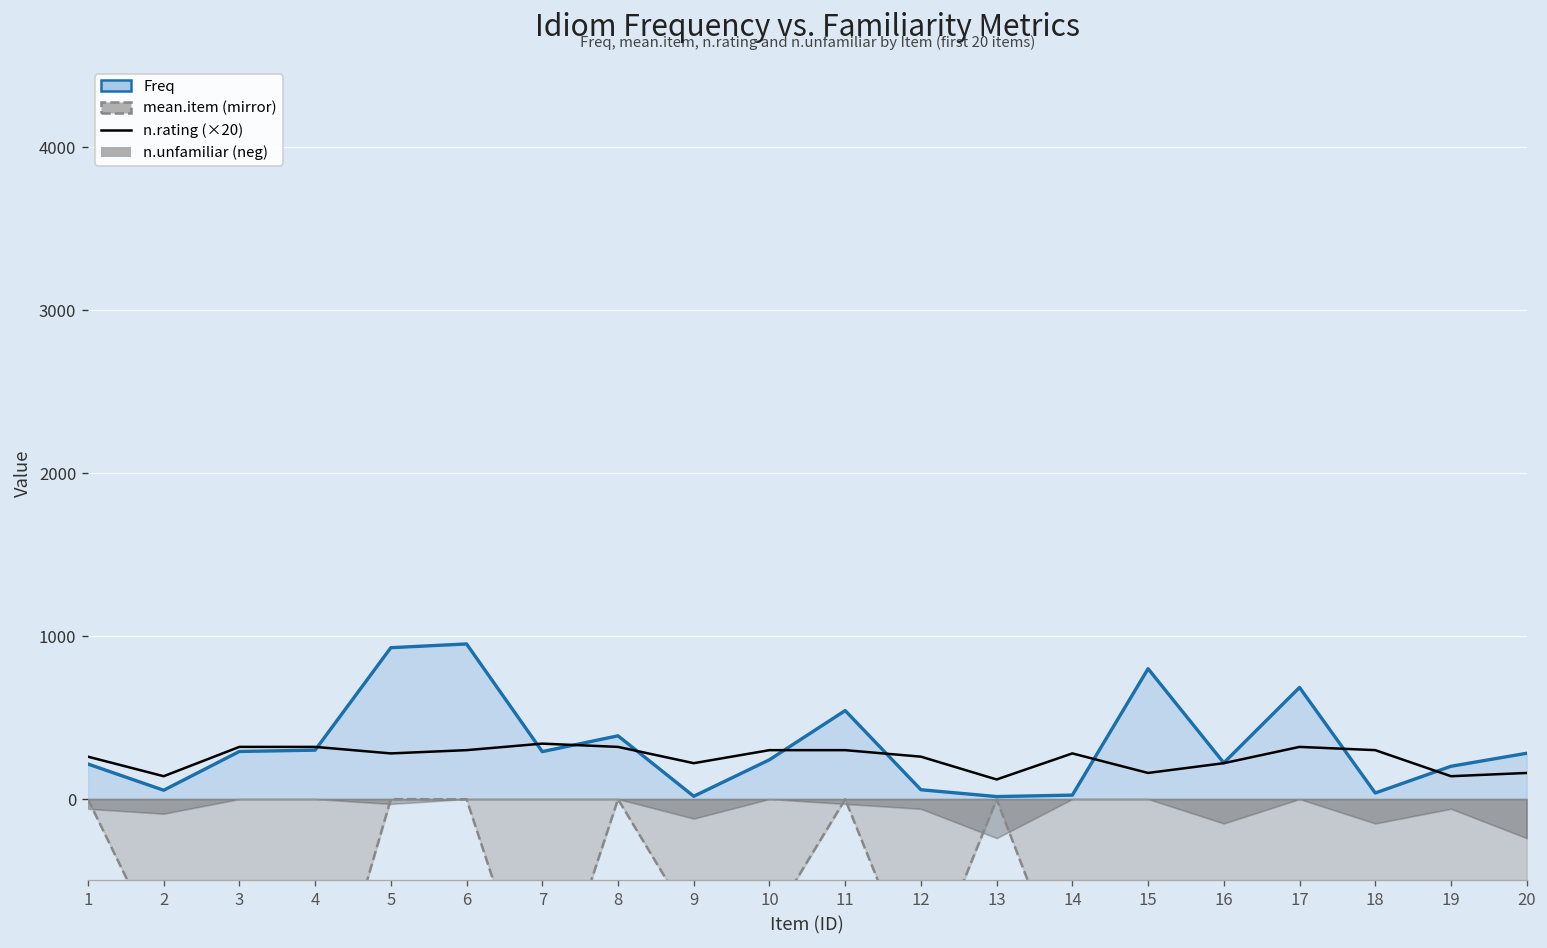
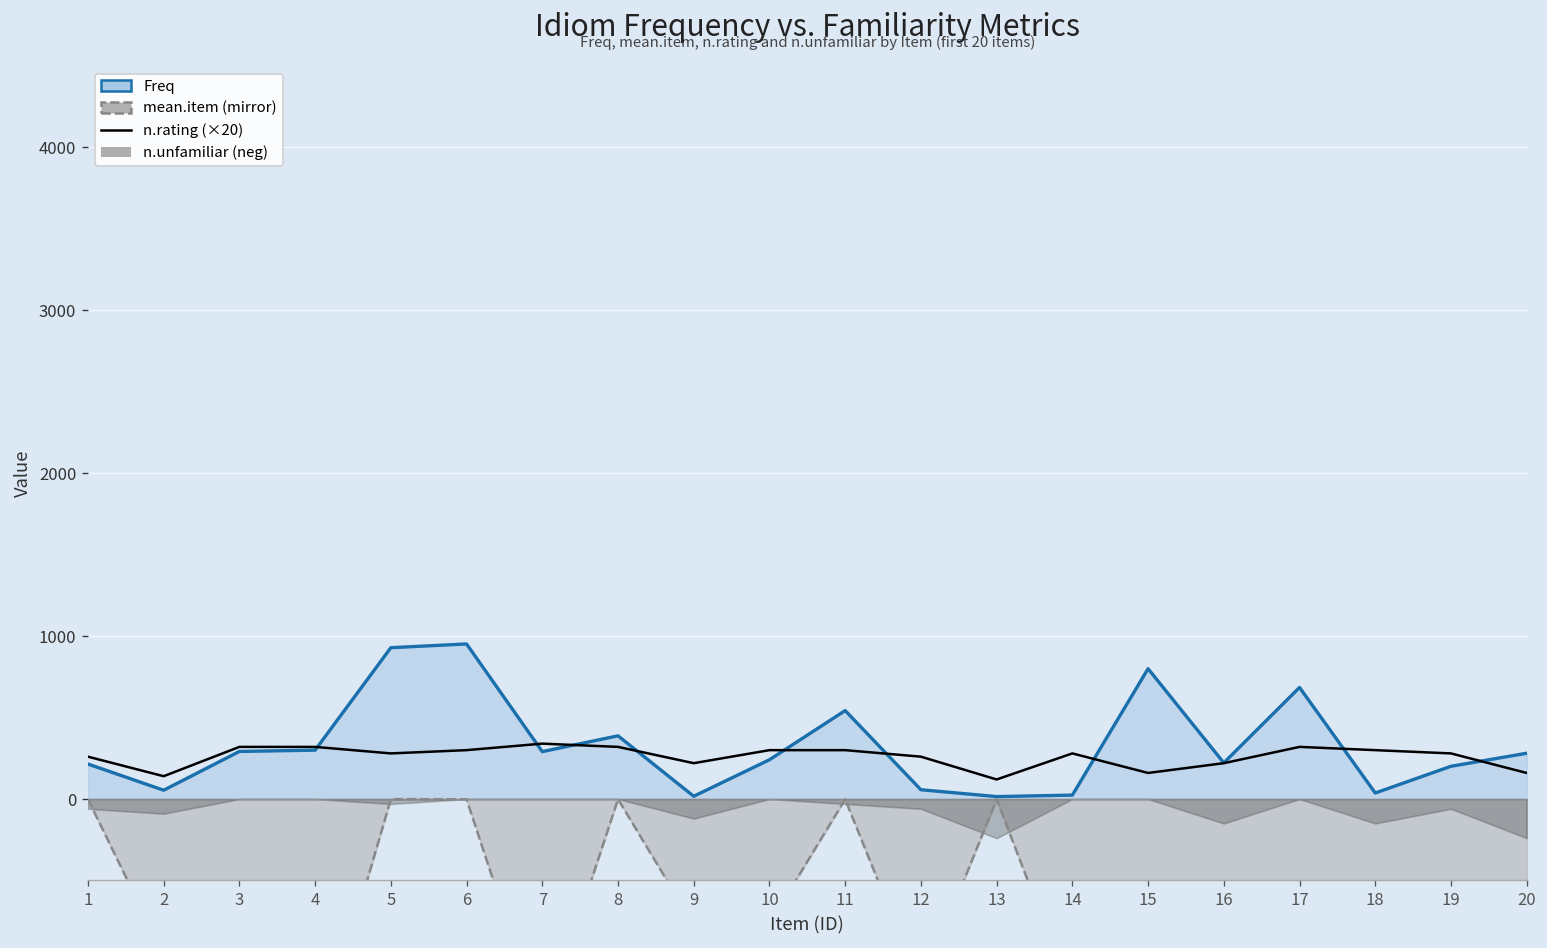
n.rating (×20), 19: 140 -> 280
